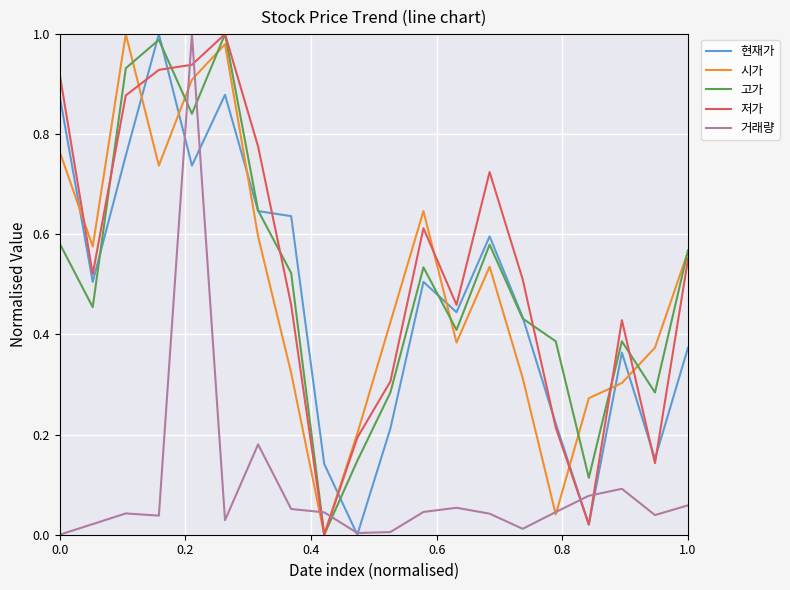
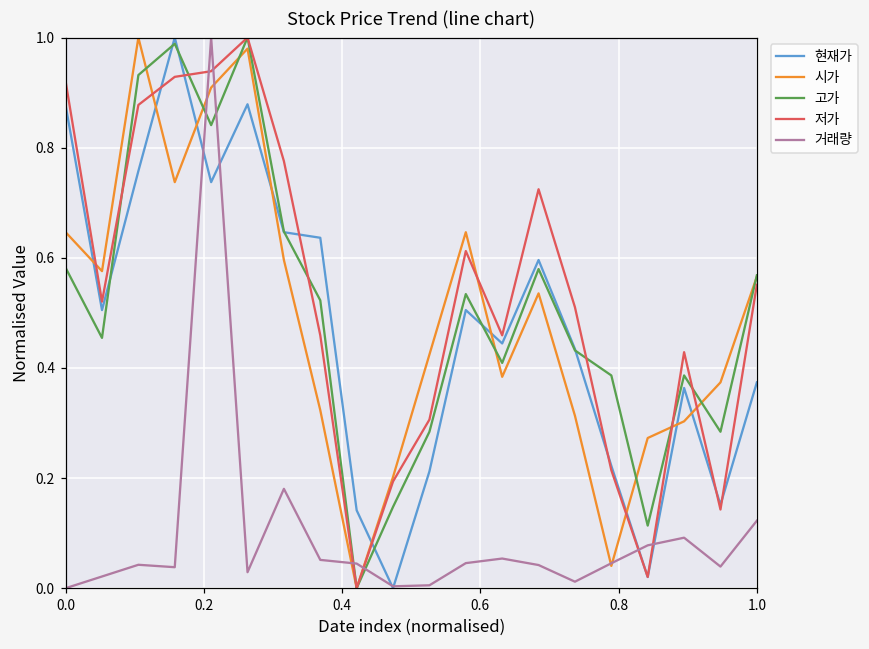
시가, 0.0: 0.77 -> 0.65
거래량, 1.0: 0.06 -> 0.12
